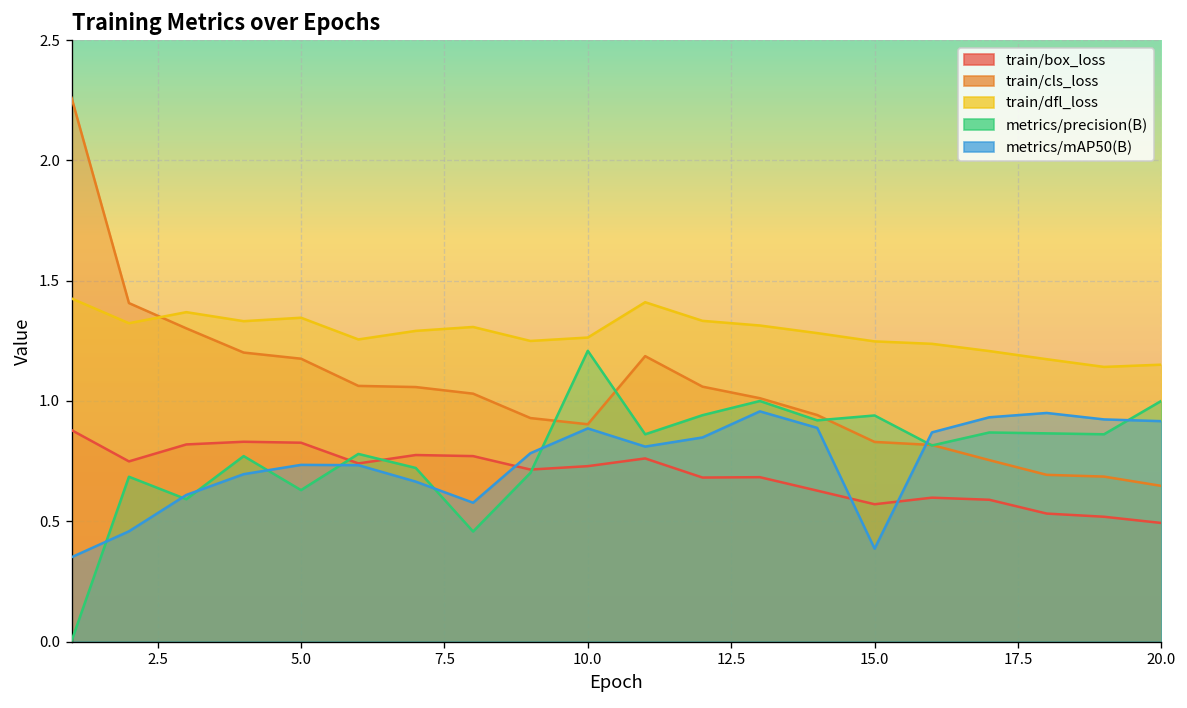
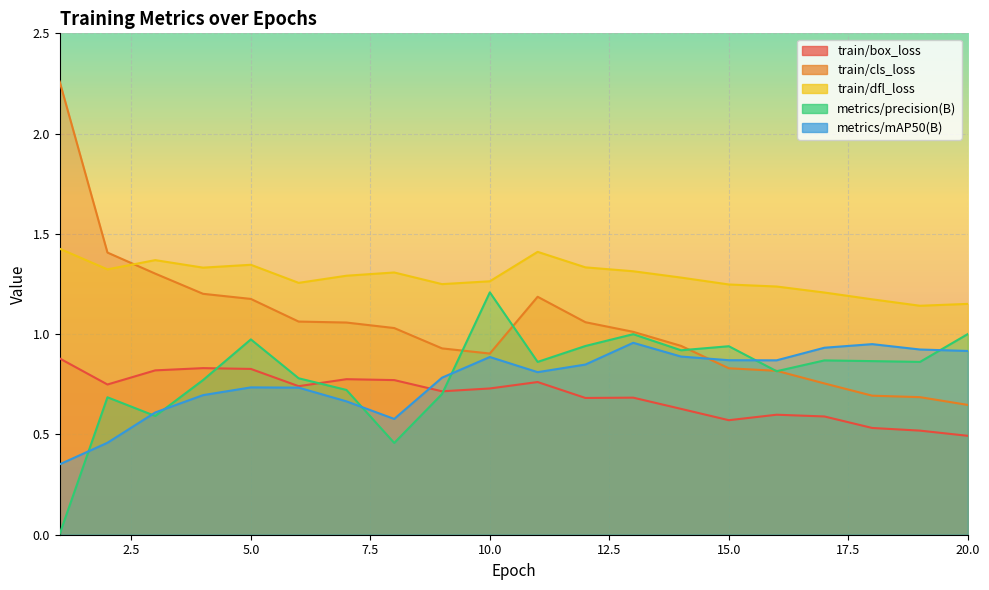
metrics/precision(B), 5.0: 0.63 -> 0.97
metrics/mAP50(B), 15.0: 0.39 -> 0.87
